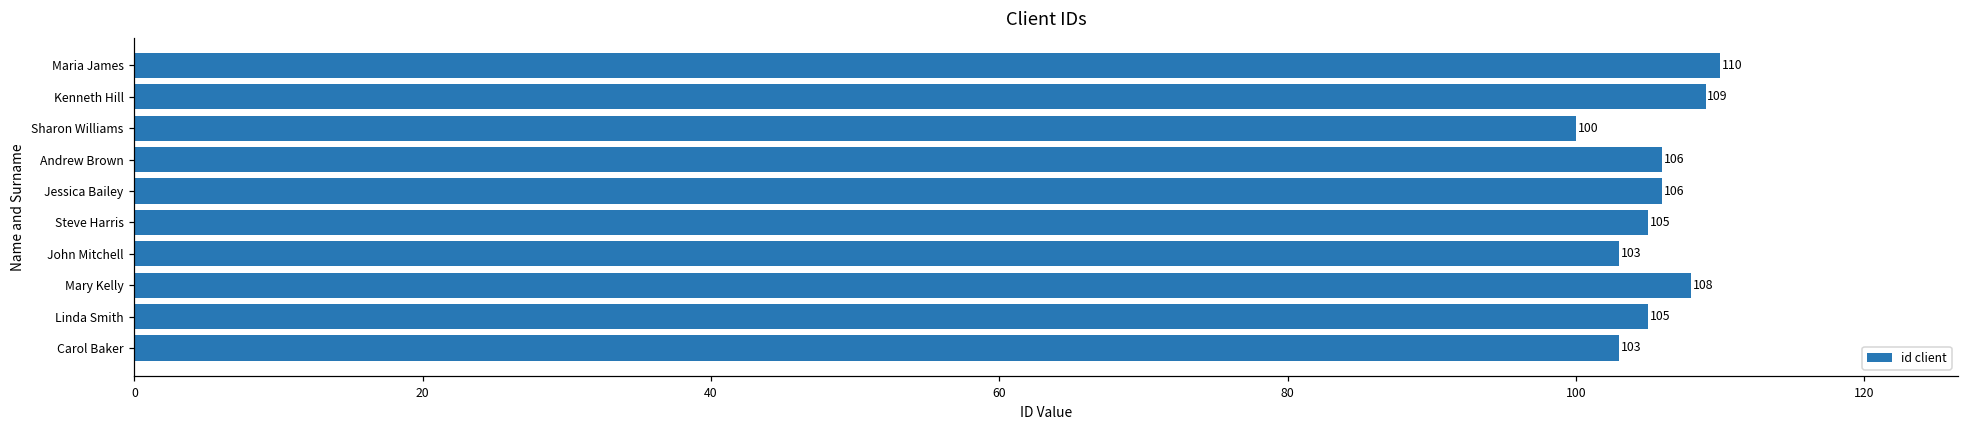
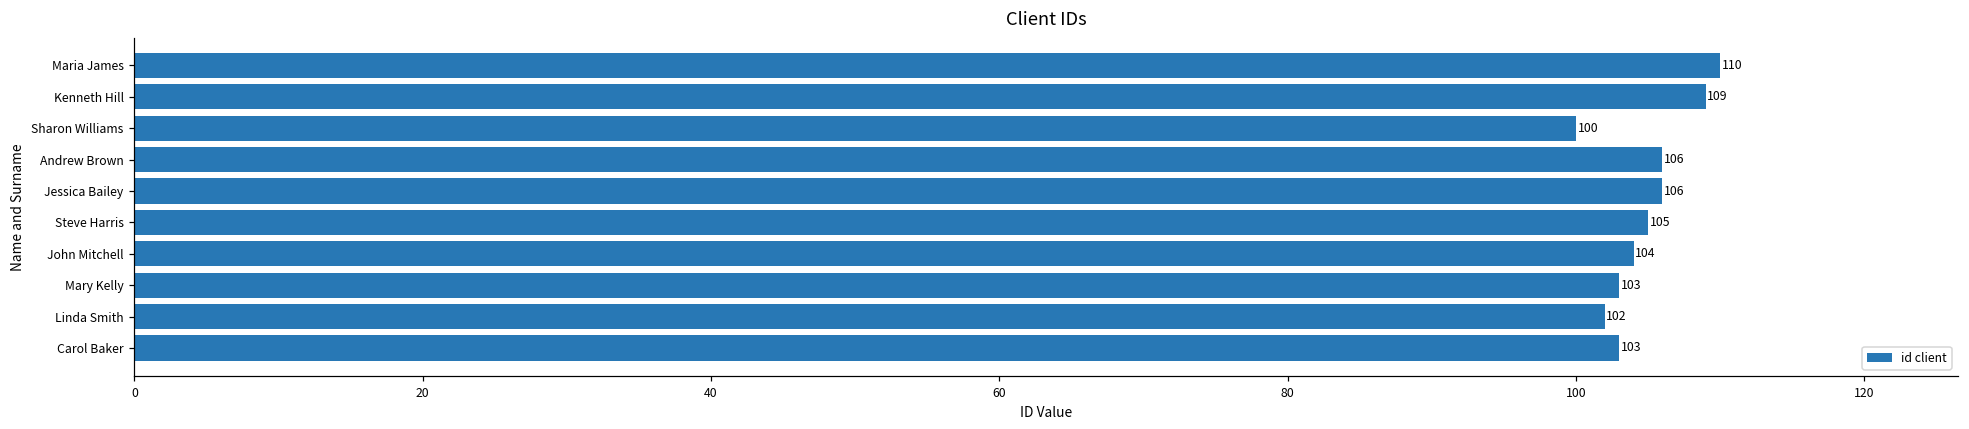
John Mitchell: 103 -> 104
Mary Kelly: 108 -> 103
Linda Smith: 105 -> 102
